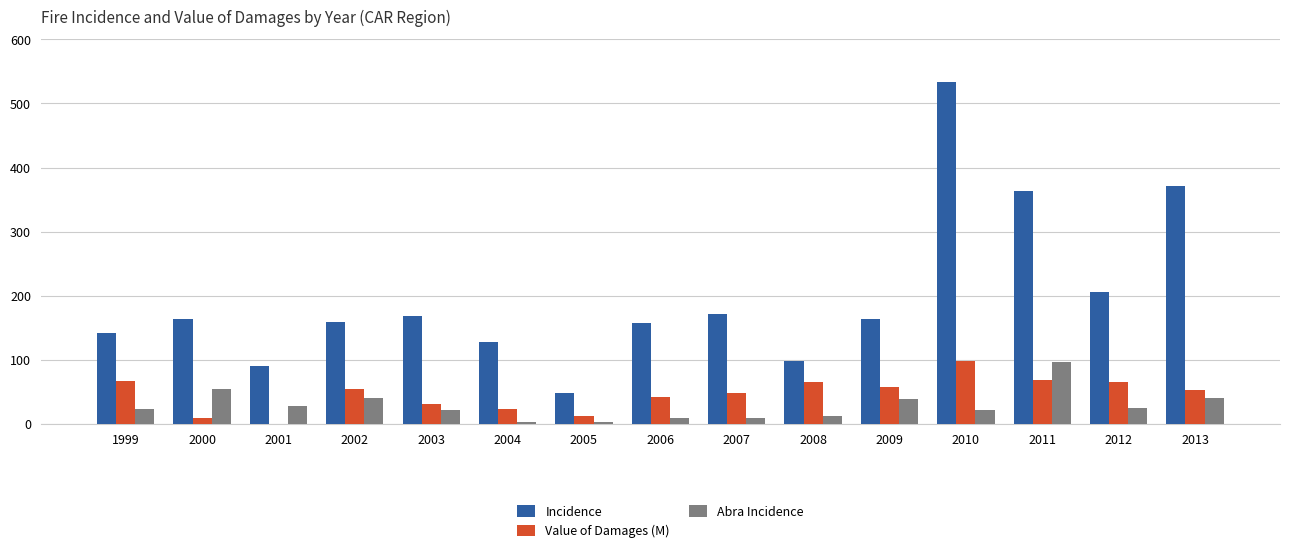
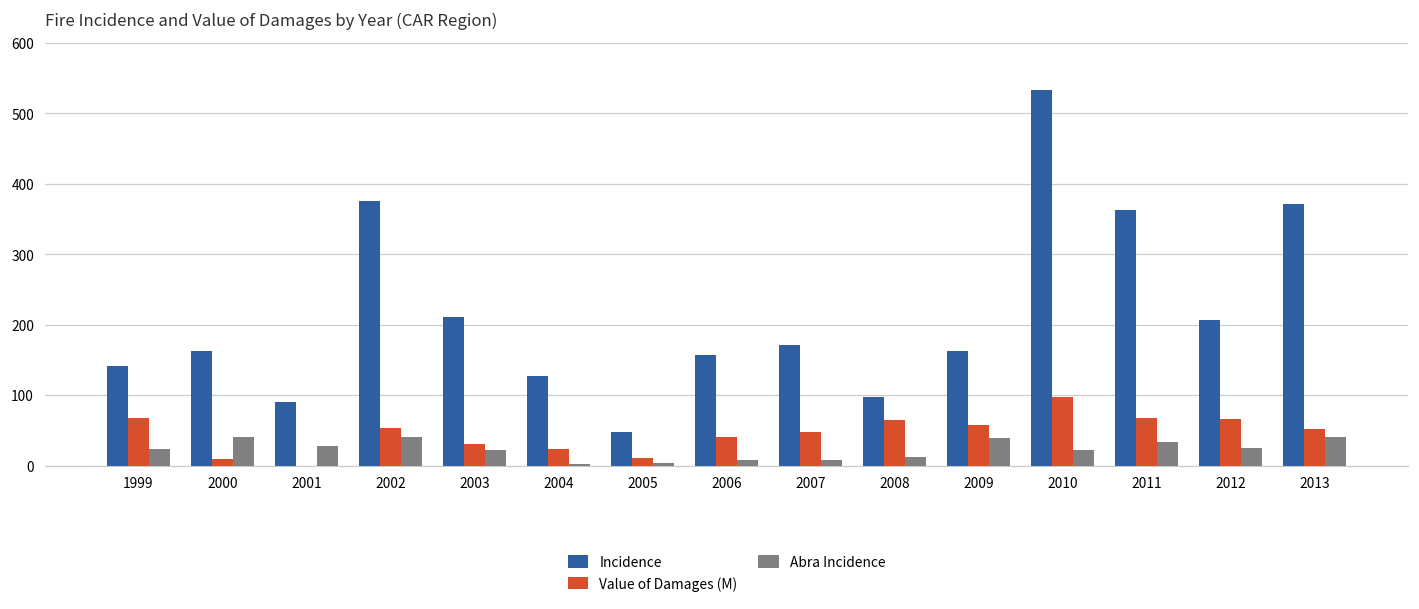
Abra Incidence, 2000: 50 -> 40
Incidence, 2002: 160 -> 380
Incidence, 2003: 170 -> 210
Abra Incidence, 2011: 100 -> 30
